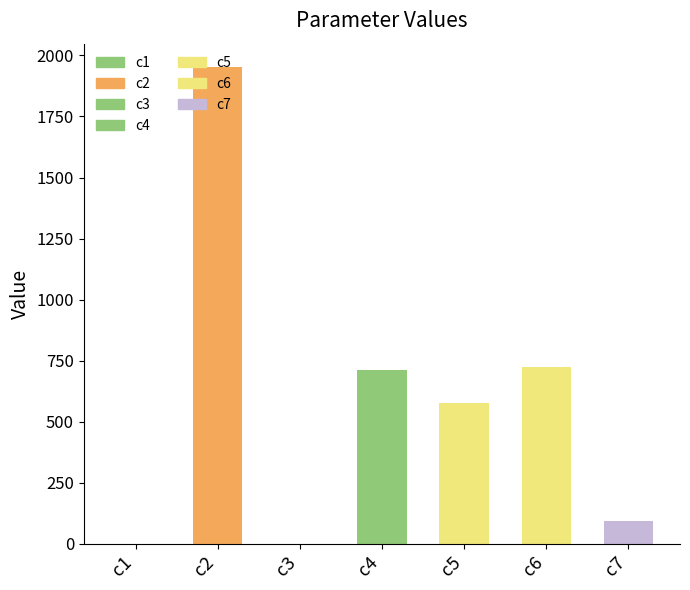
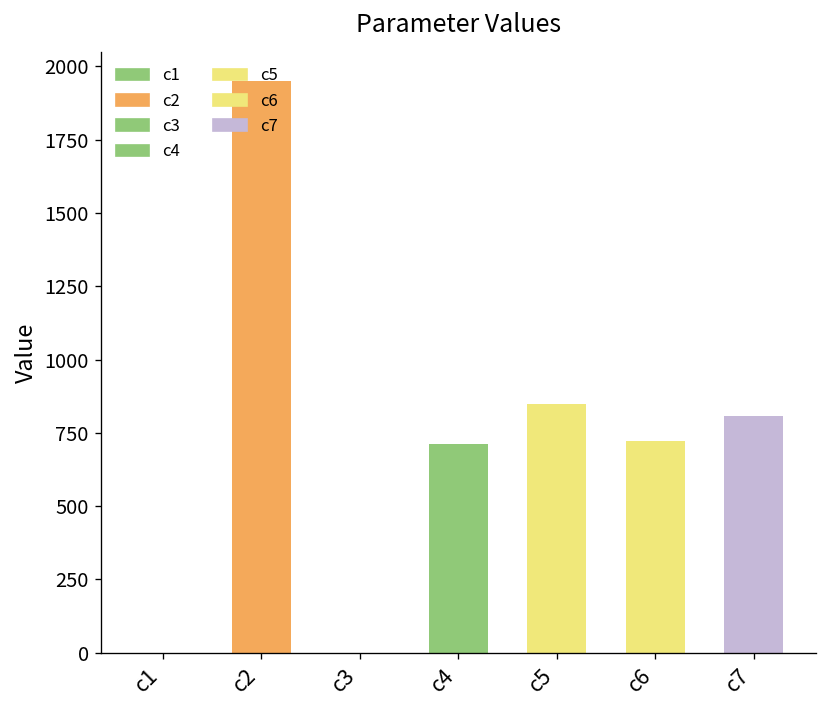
c5: 580 -> 850
c7: 90 -> 810
